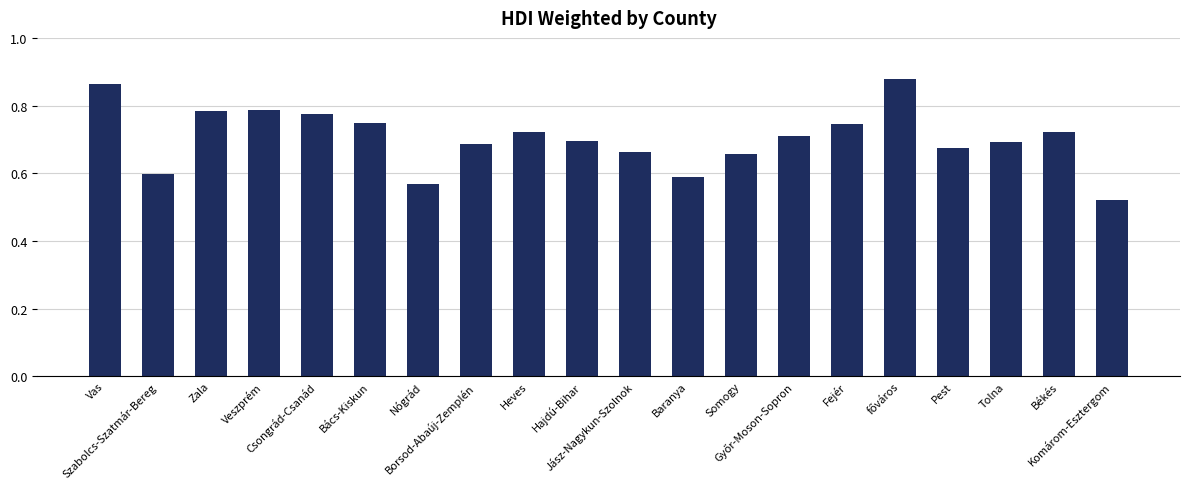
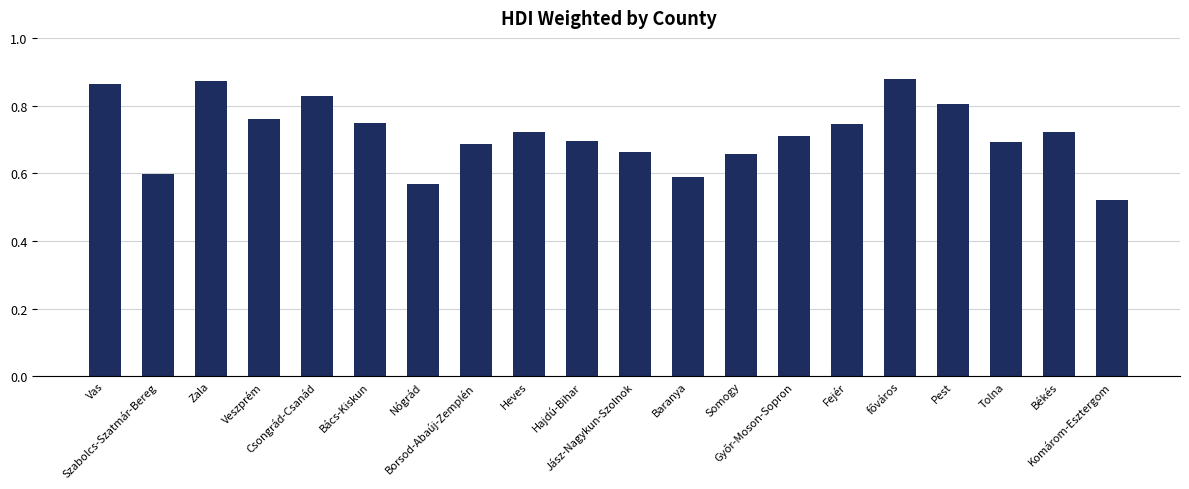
Zala: 0.78 -> 0.87
Veszprém: 0.79 -> 0.76
Csongrád-Csanád: 0.78 -> 0.83
Pest: 0.67 -> 0.80
